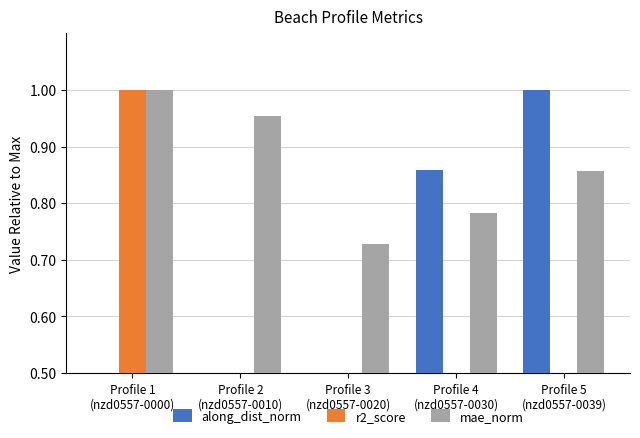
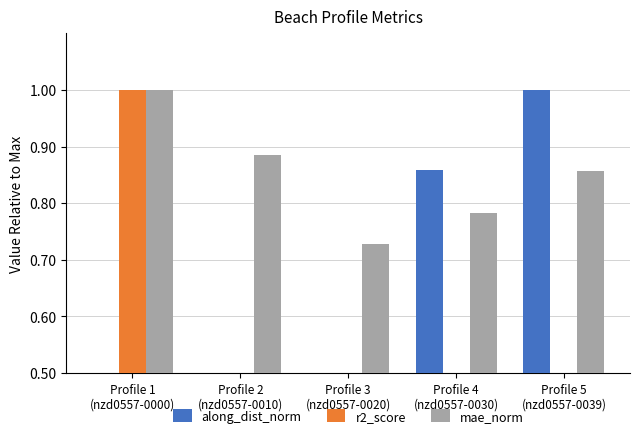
mae_norm, Profile 2 (nzd0557-0010): 0.95 -> 0.88
